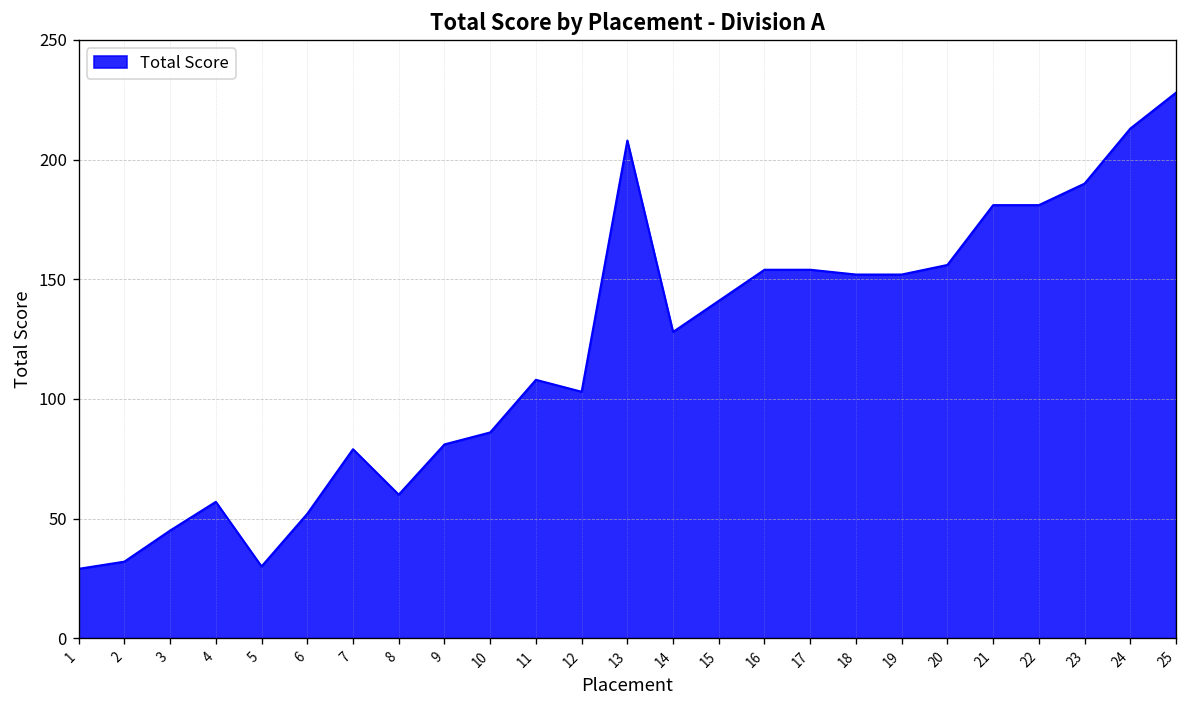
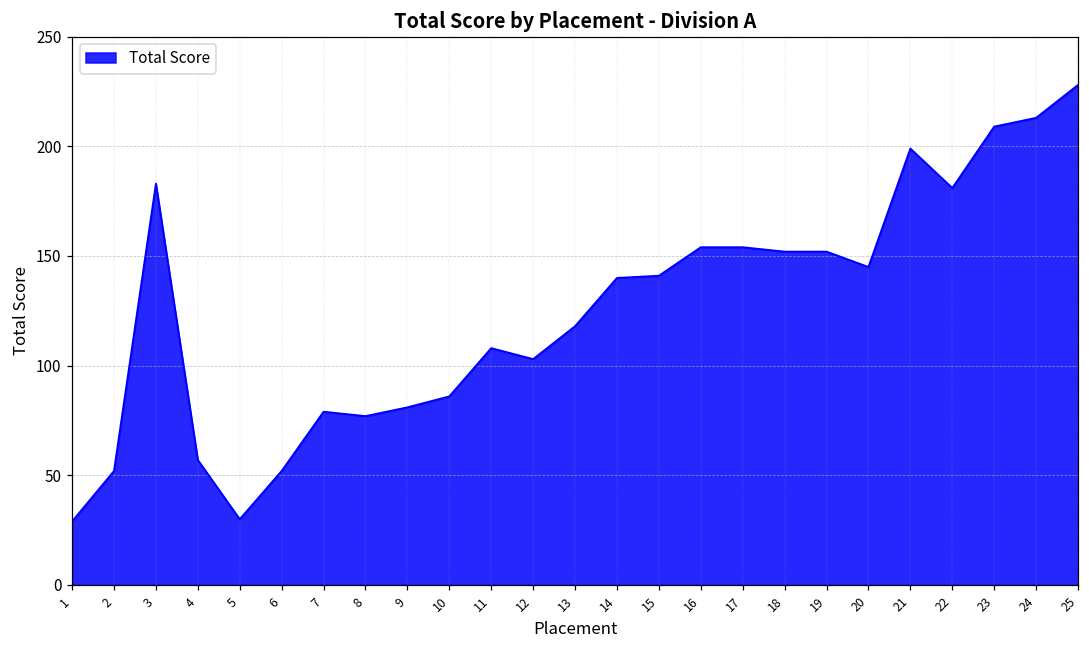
2: 32 -> 52
3: 45 -> 183
8: 60 -> 77
13: 208 -> 118
14: 128 -> 140
20: 156 -> 145
21: 181 -> 199
23: 190 -> 209
